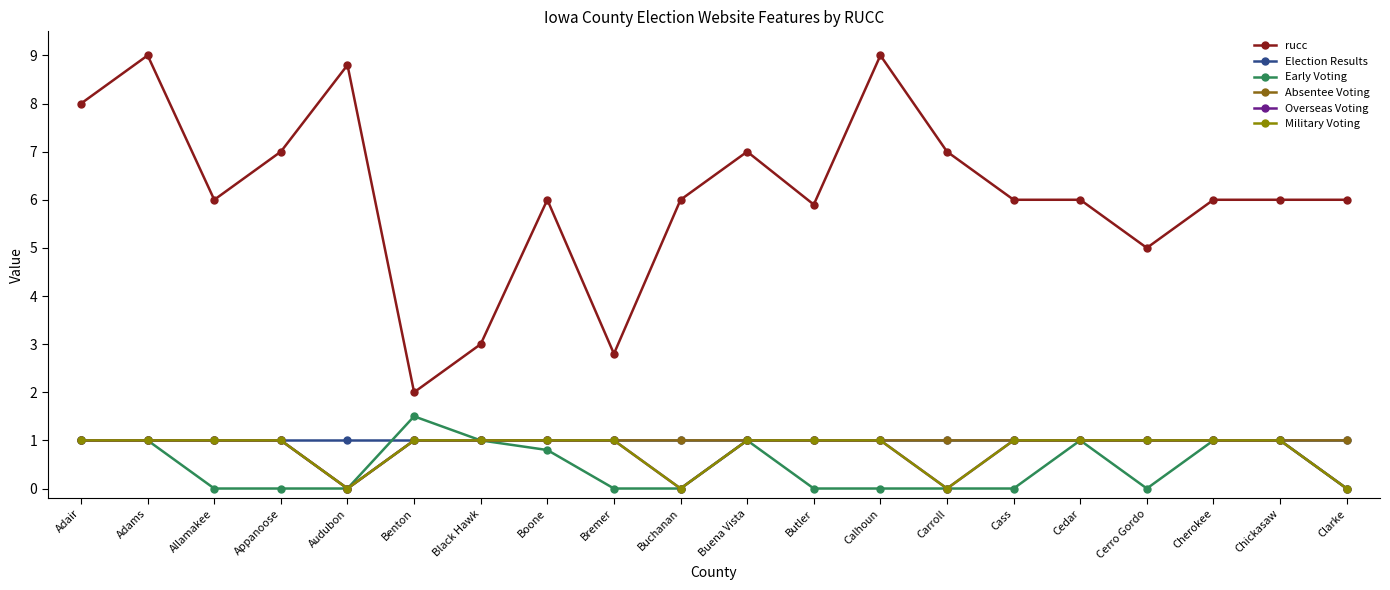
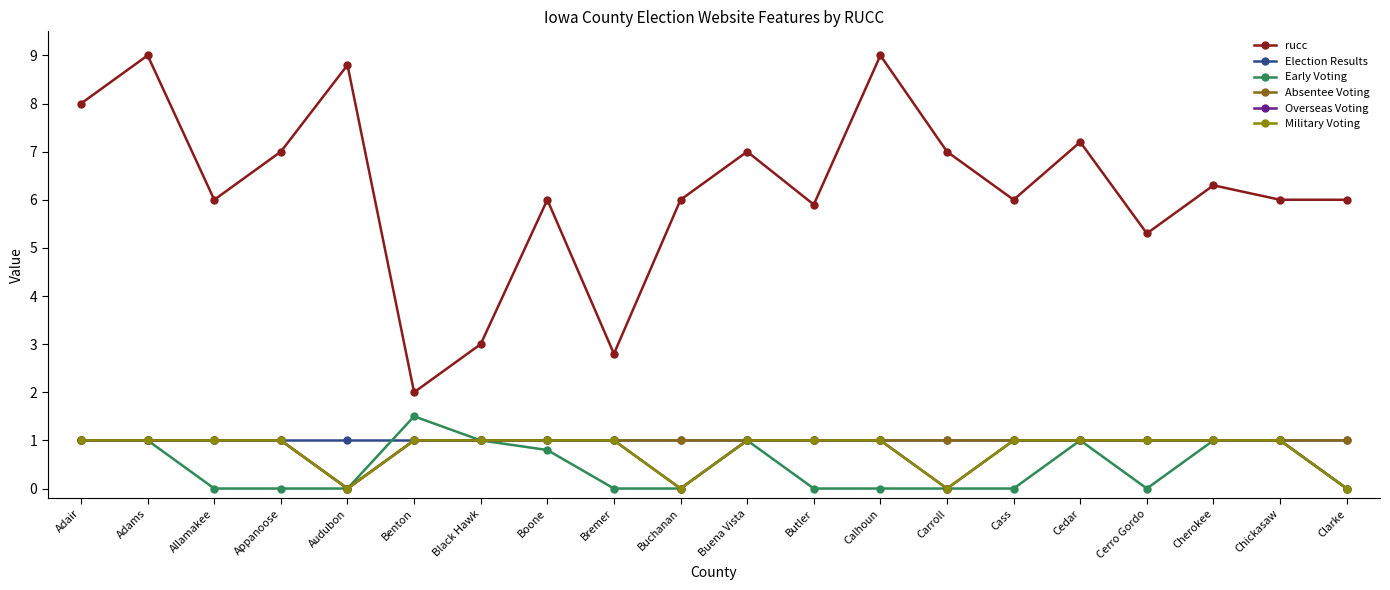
rucc, Cedar: 6.0 -> 7.2
rucc, Cerro Gordo: 5.0 -> 5.3
rucc, Cherokee: 6.0 -> 6.3
